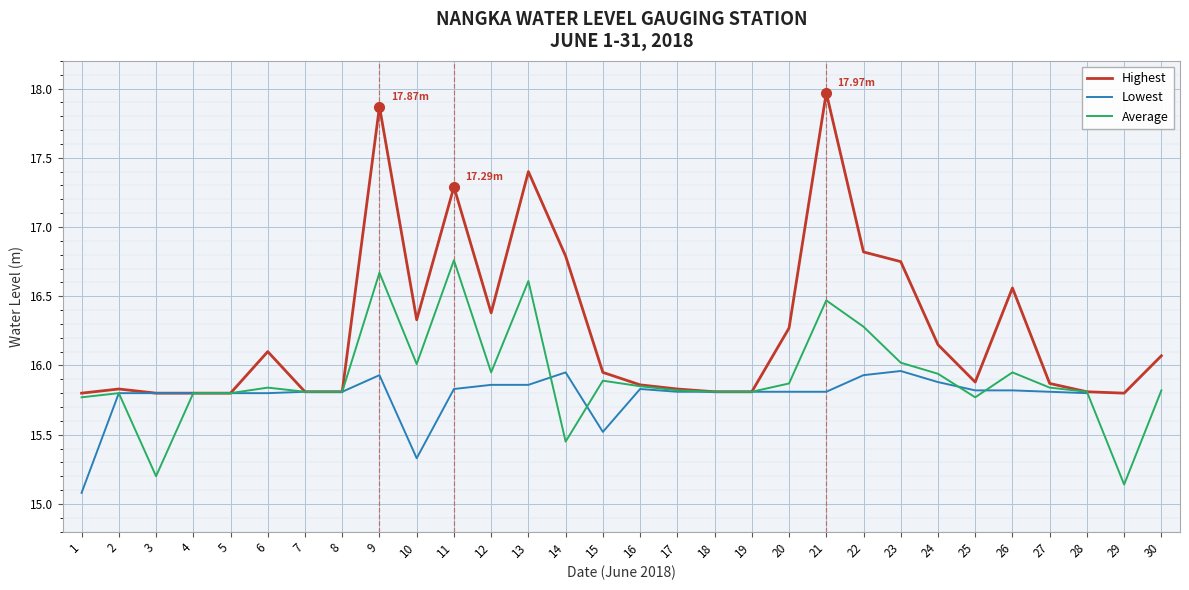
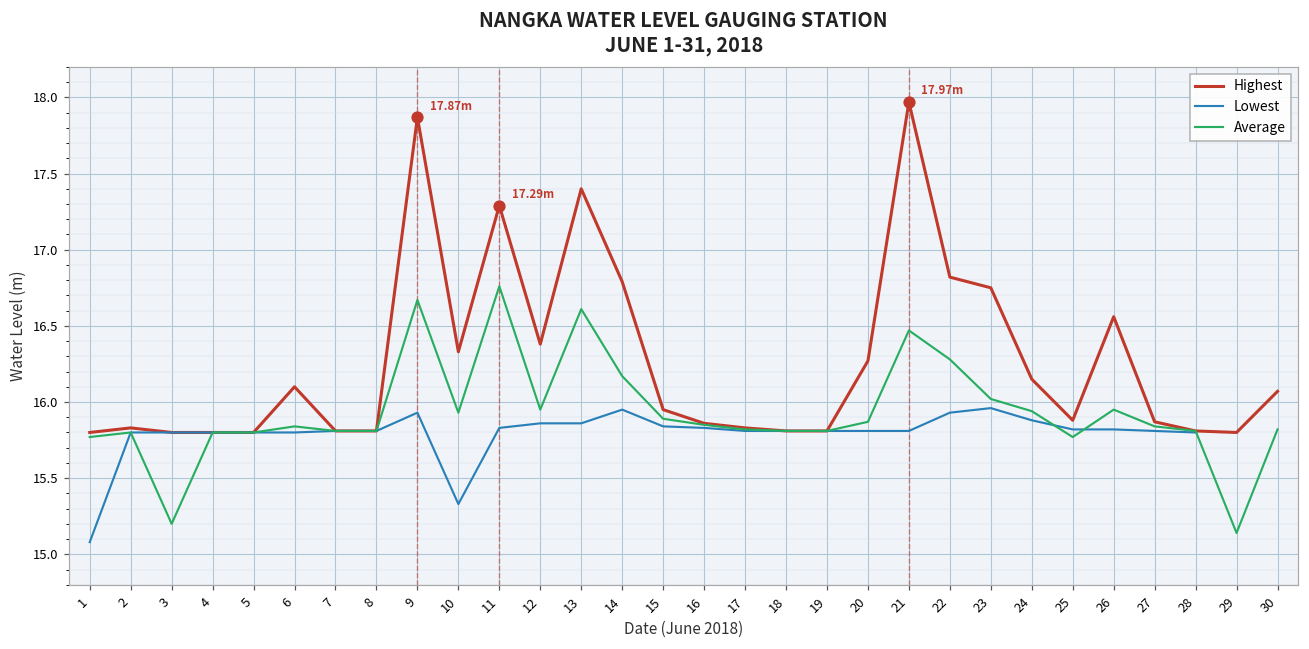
Average, 10: 16.01 -> 15.93
Average, 14: 15.45 -> 16.17
Lowest, 15: 15.52 -> 15.84
